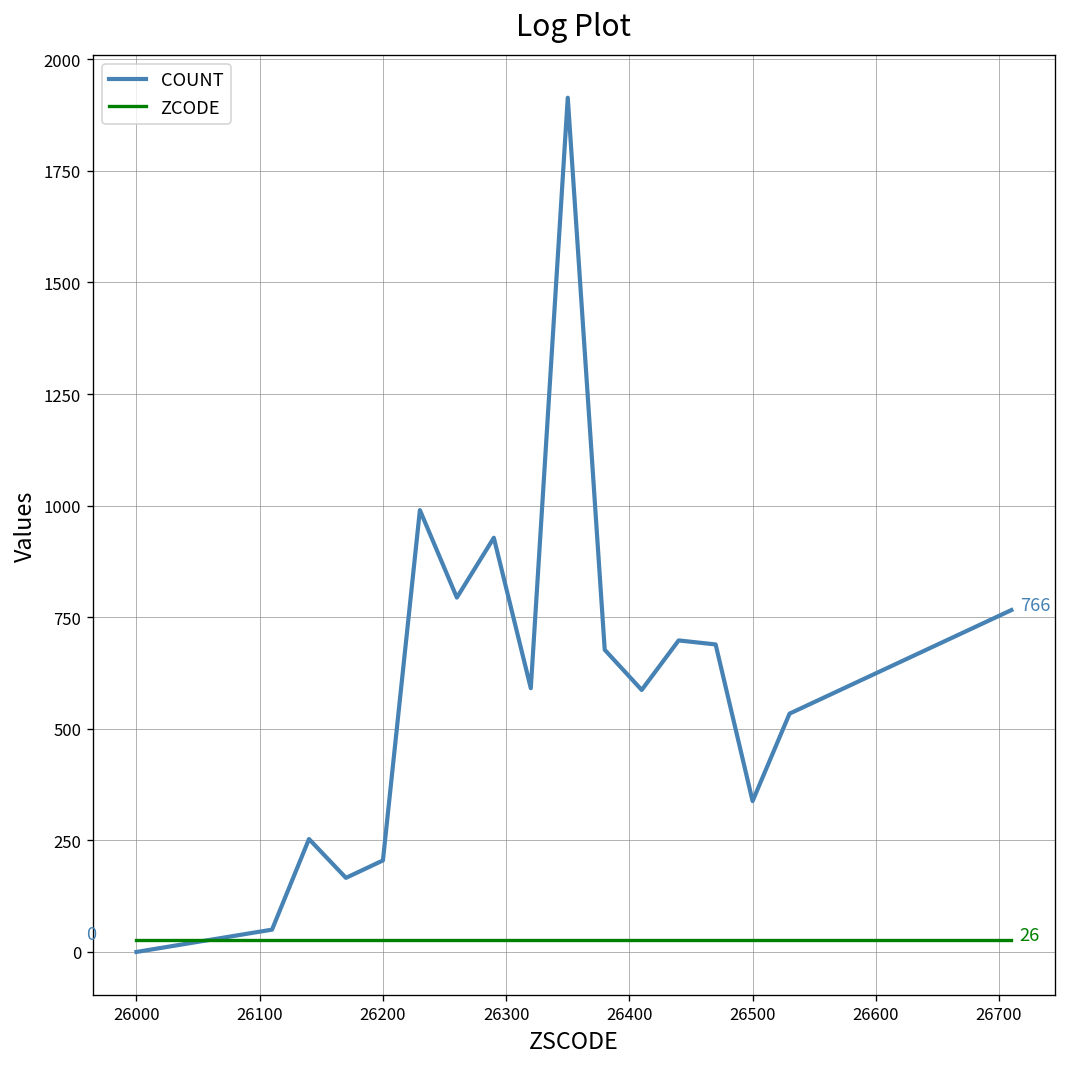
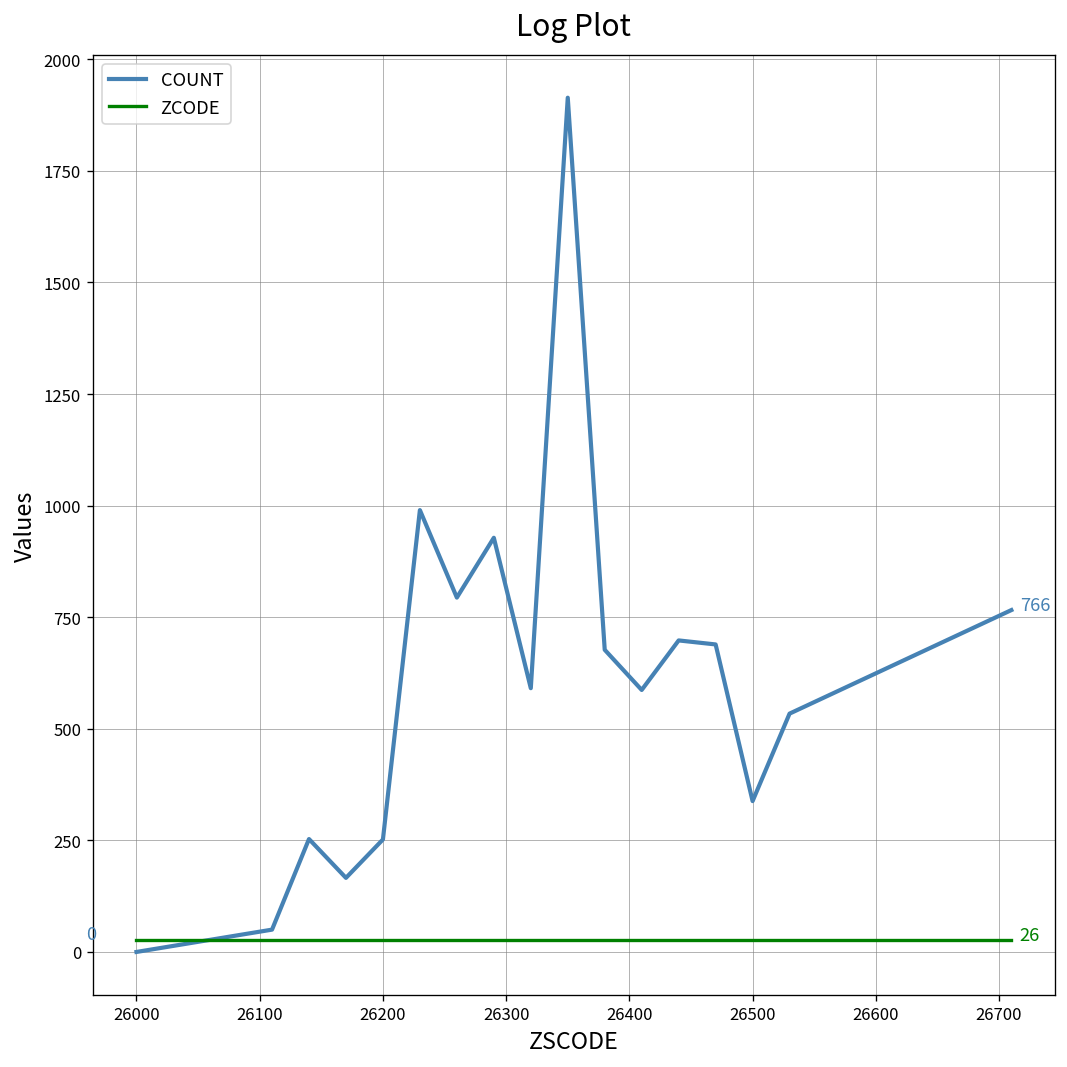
COUNT, 26200: 210 -> 250
